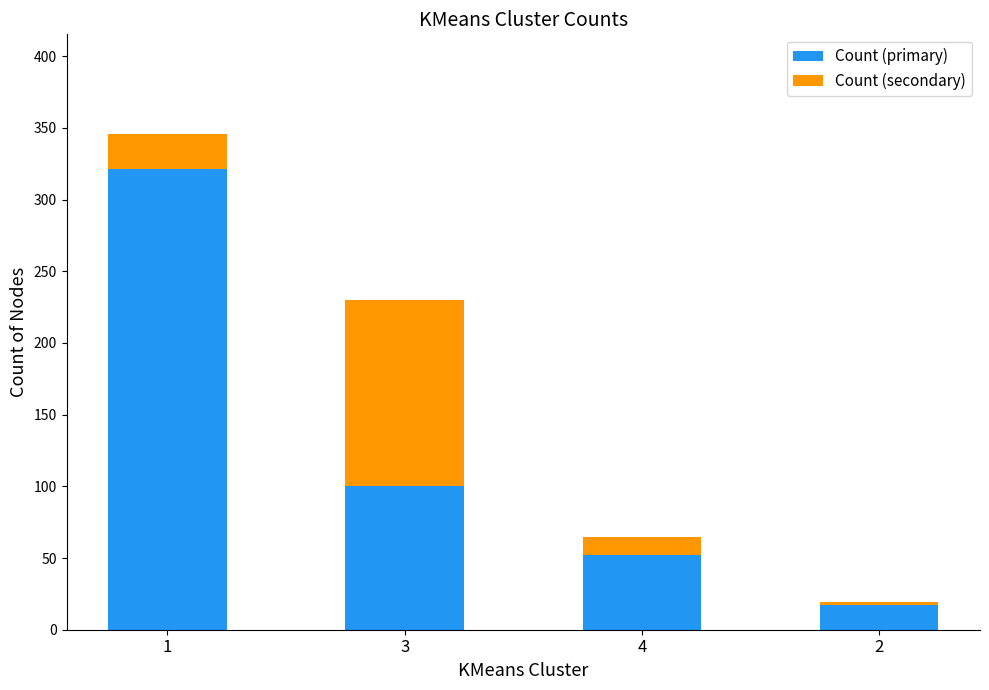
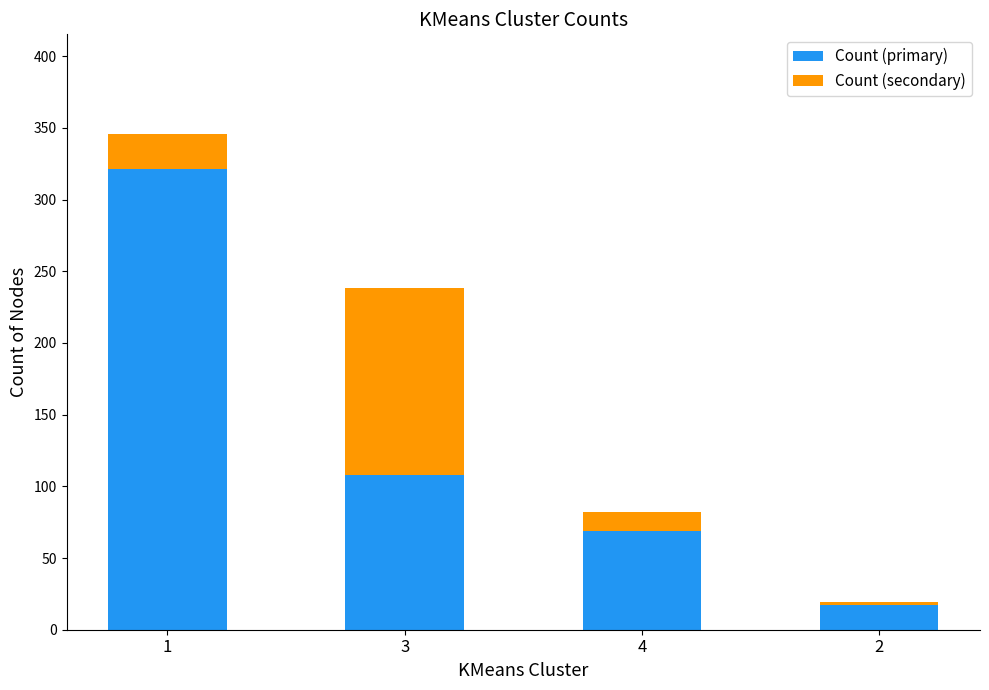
Count (primary), 3: 100 -> 108
Count (primary), 4: 52 -> 69
